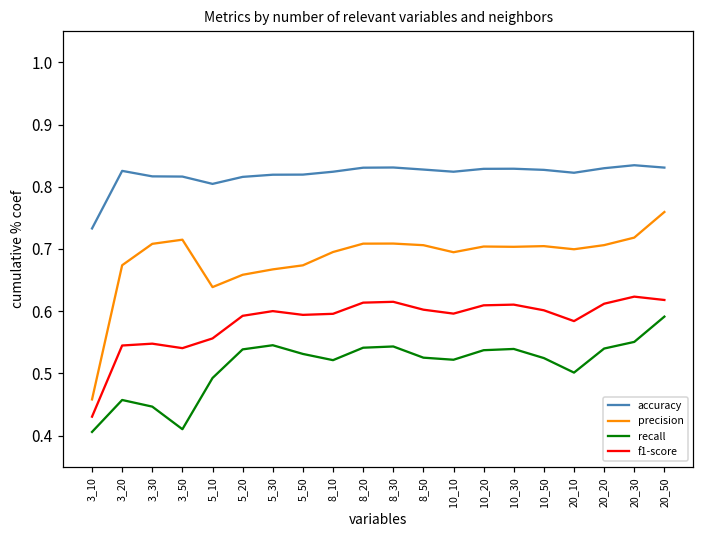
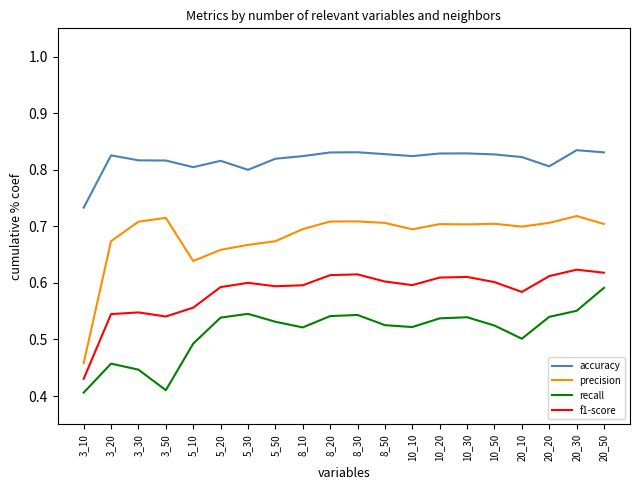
accuracy, 5_30: 0.82 -> 0.80
accuracy, 20_20: 0.83 -> 0.81
precision, 20_50: 0.76 -> 0.70
